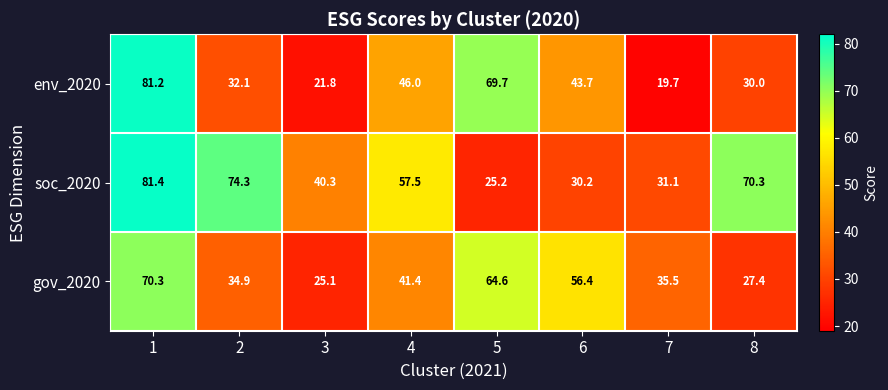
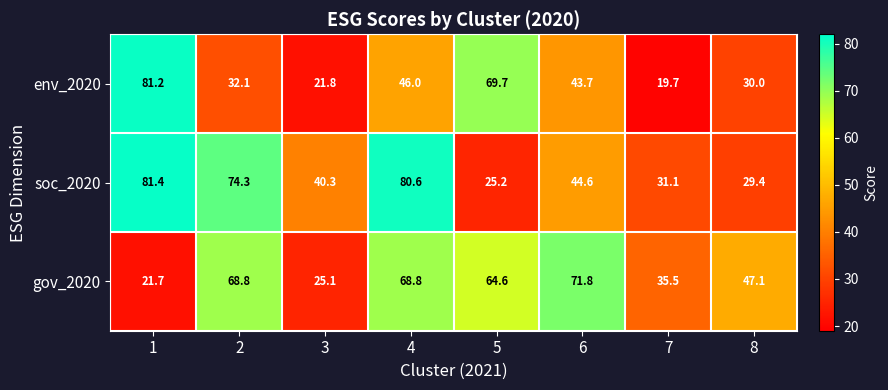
soc_2020, 4: 57.5 -> 80.6
soc_2020, 6: 30.2 -> 44.6
soc_2020, 8: 70.3 -> 29.4
gov_2020, 1: 70.3 -> 21.7
gov_2020, 2: 34.9 -> 68.8
gov_2020, 4: 41.4 -> 68.8
gov_2020, 6: 56.4 -> 71.8
gov_2020, 8: 27.4 -> 47.1
